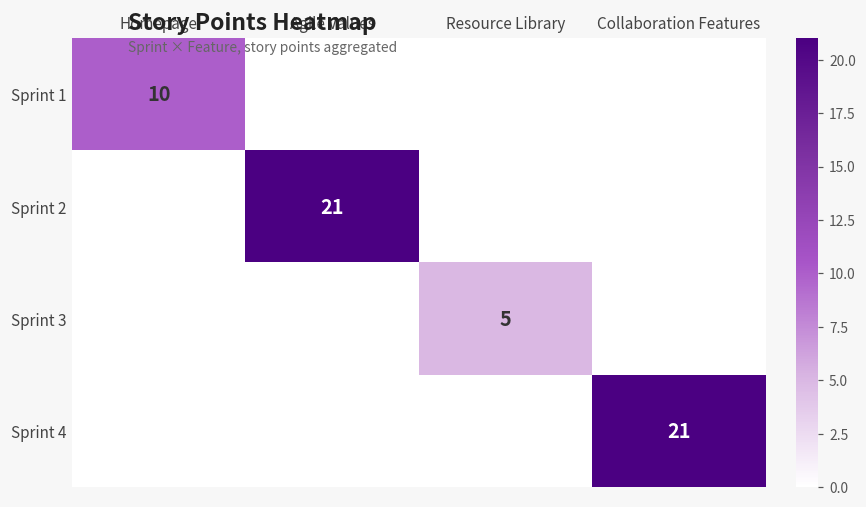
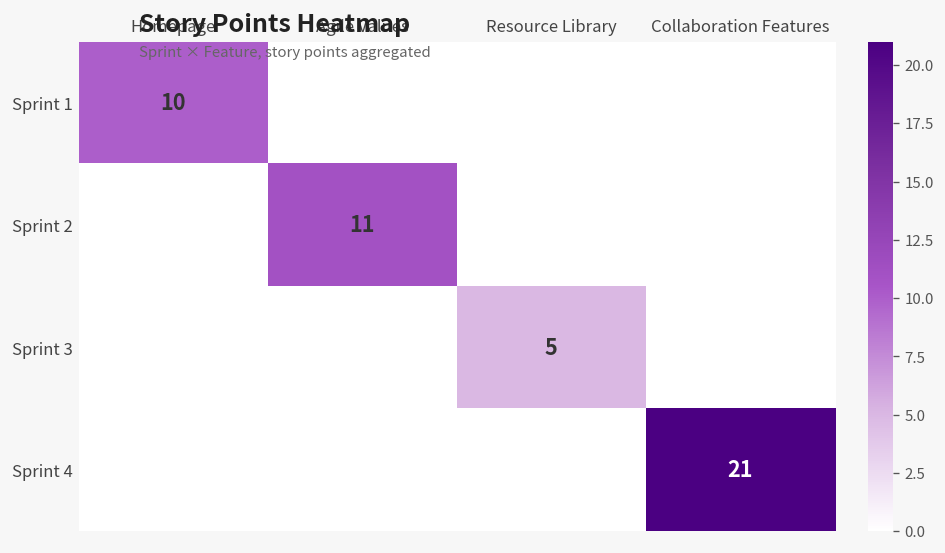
Sprint 2, Agile Values: 21 -> 11
